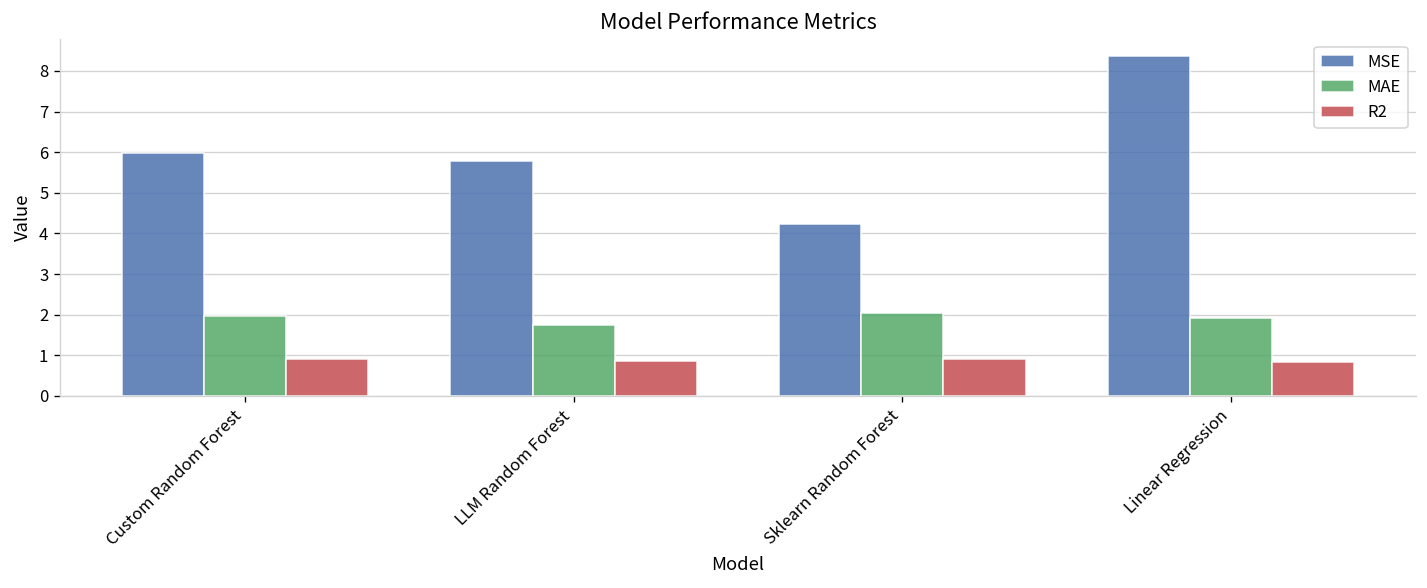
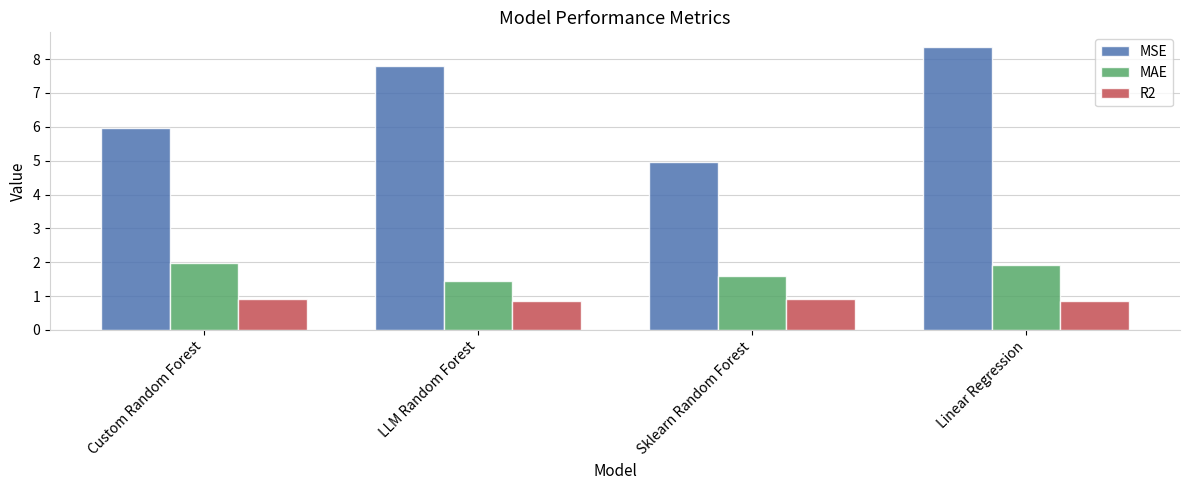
MSE, LLM Random Forest: 5.8 -> 7.8
MAE, LLM Random Forest: 1.7 -> 1.4
MSE, Sklearn Random Forest: 4.2 -> 5.0
MAE, Sklearn Random Forest: 2.0 -> 1.6
